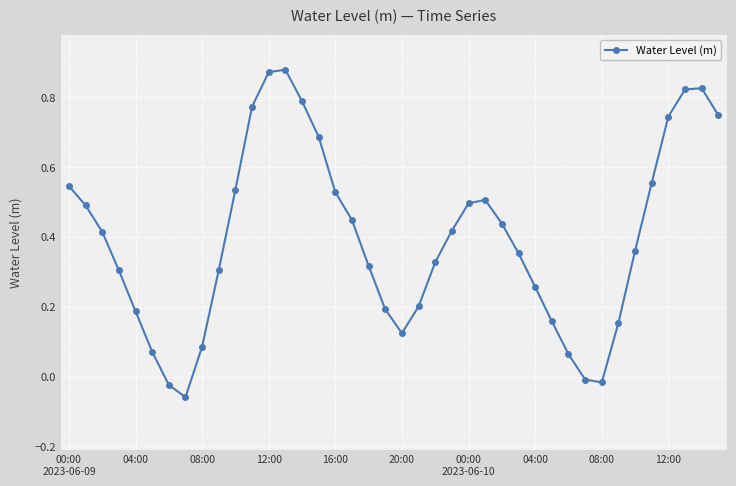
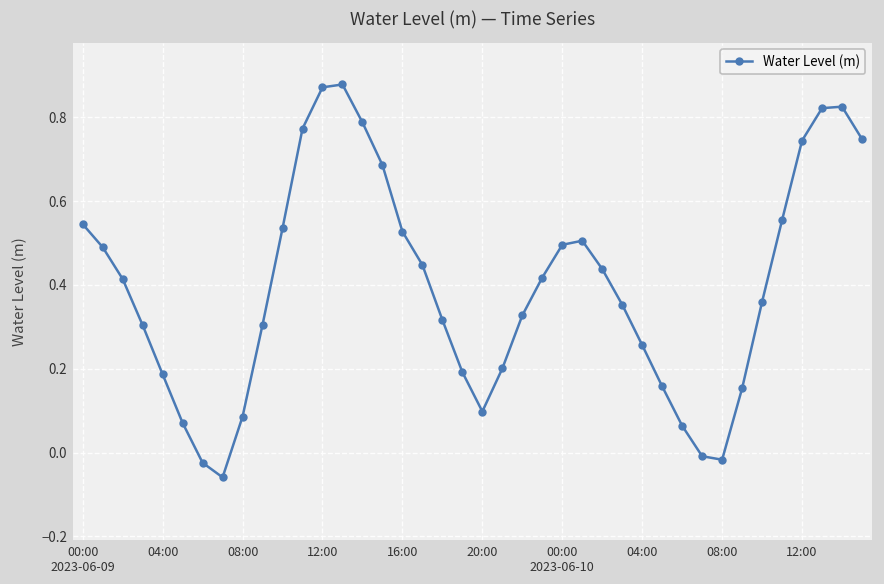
20:00: 0.12 -> 0.10
